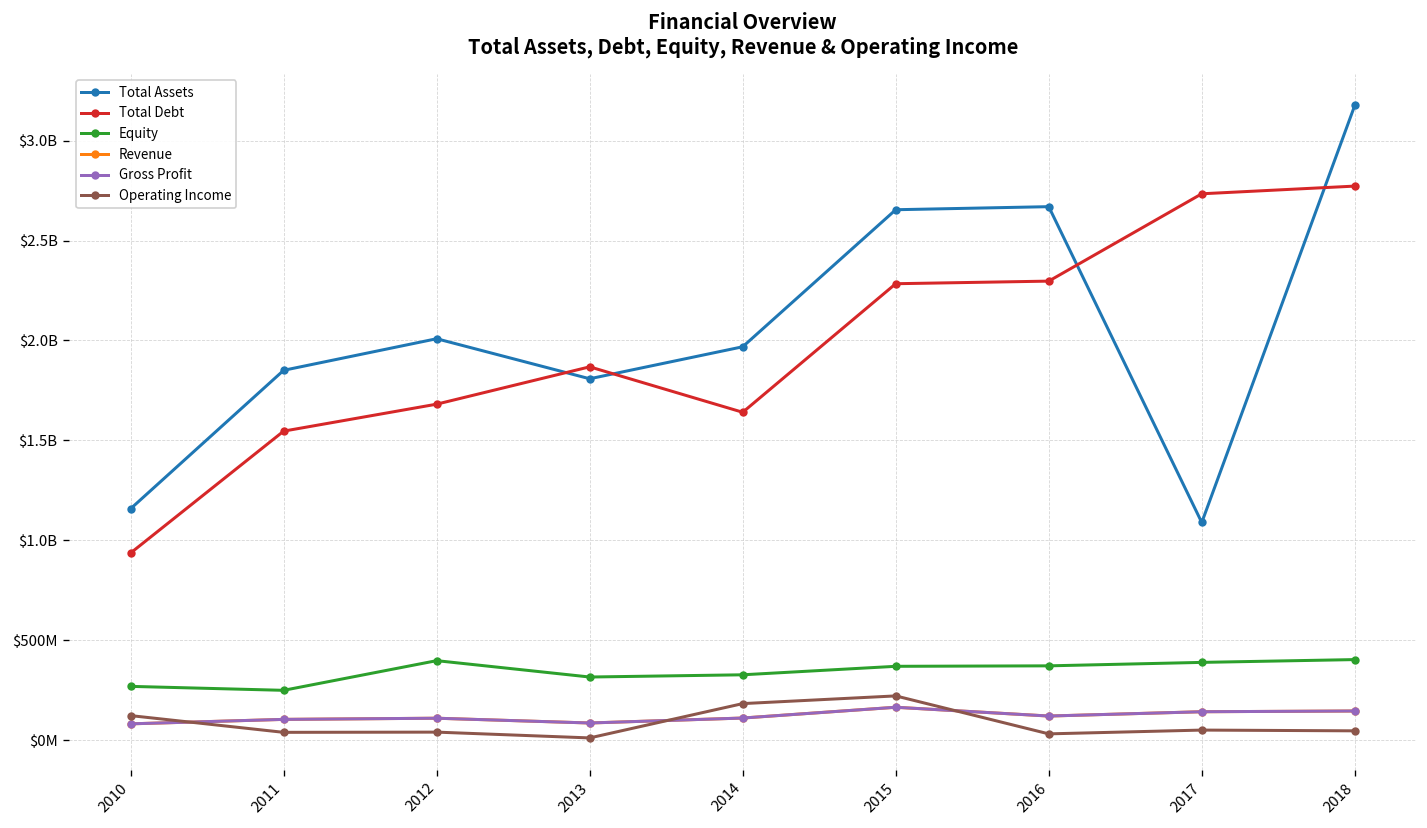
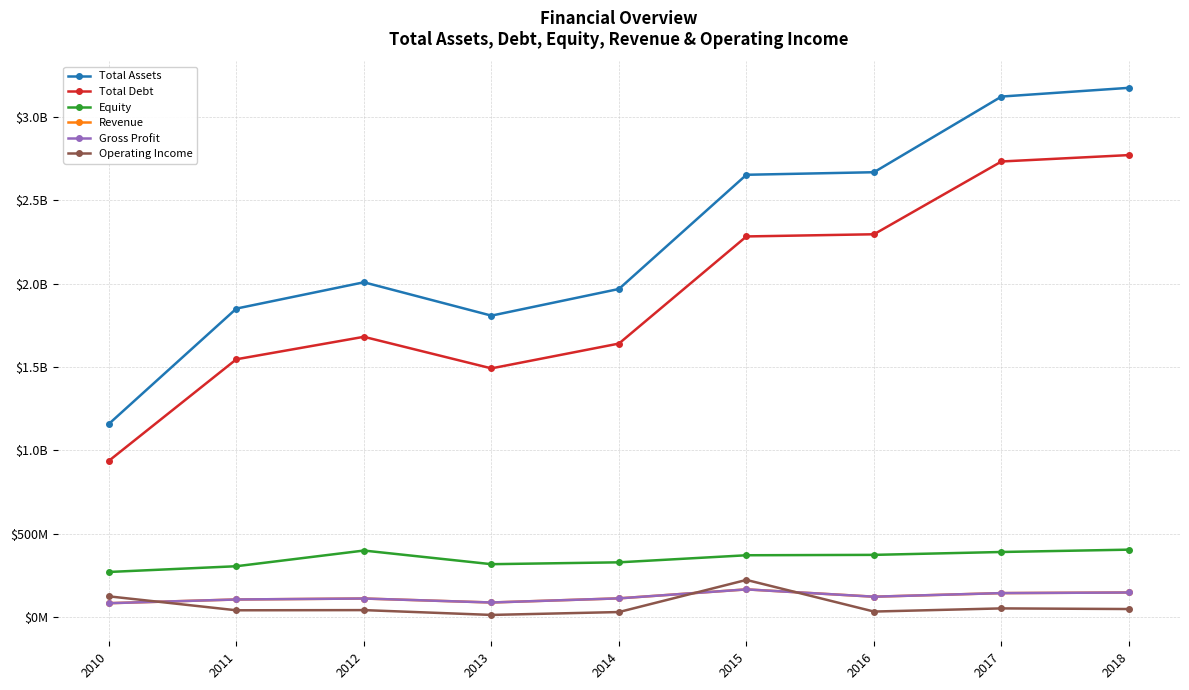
Equity, 2011: $250000000 -> $300000000
Total Debt, 2013: $1870000000 -> $1490000000
Operating Income, 2014: $180000000 -> $30000000
Total Assets, 2017: $1090000000 -> $3120000000
